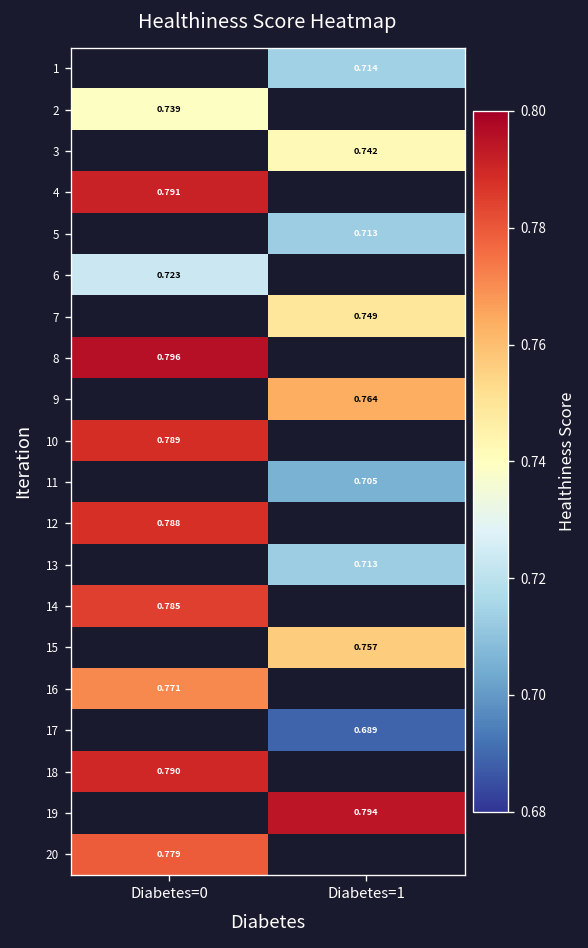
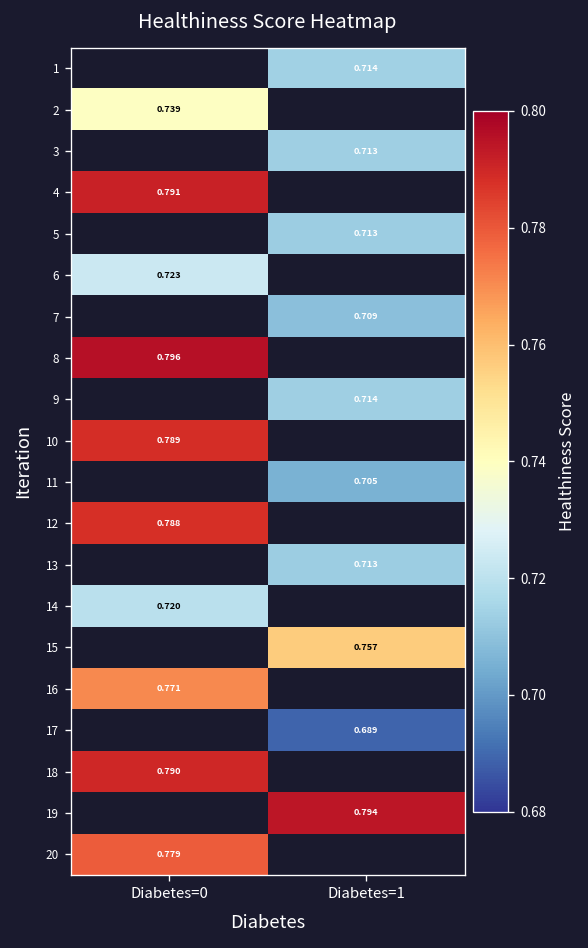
3, Diabetes=1: 0.742 -> 0.713
7, Diabetes=1: 0.749 -> 0.709
9, Diabetes=1: 0.764 -> 0.714
14, Diabetes=0: 0.785 -> 0.720
